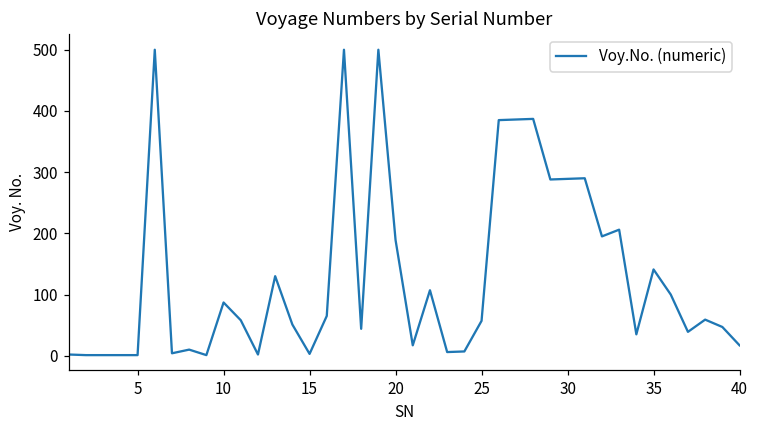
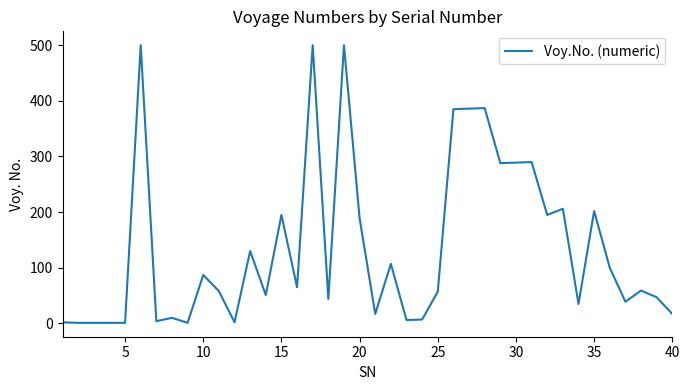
15: 0 -> 200
35: 140 -> 200
